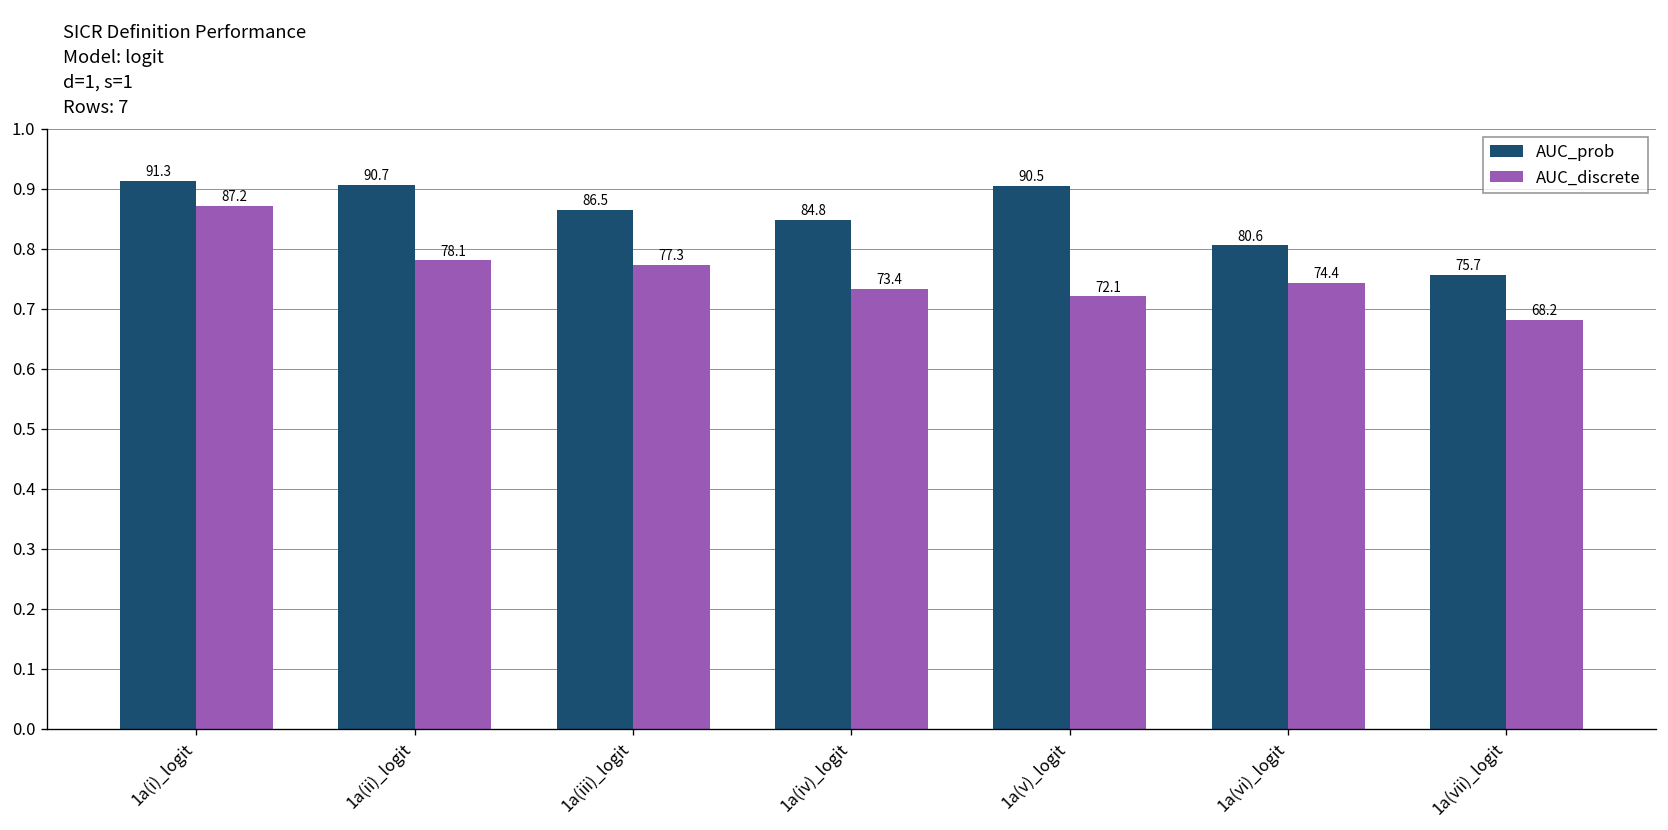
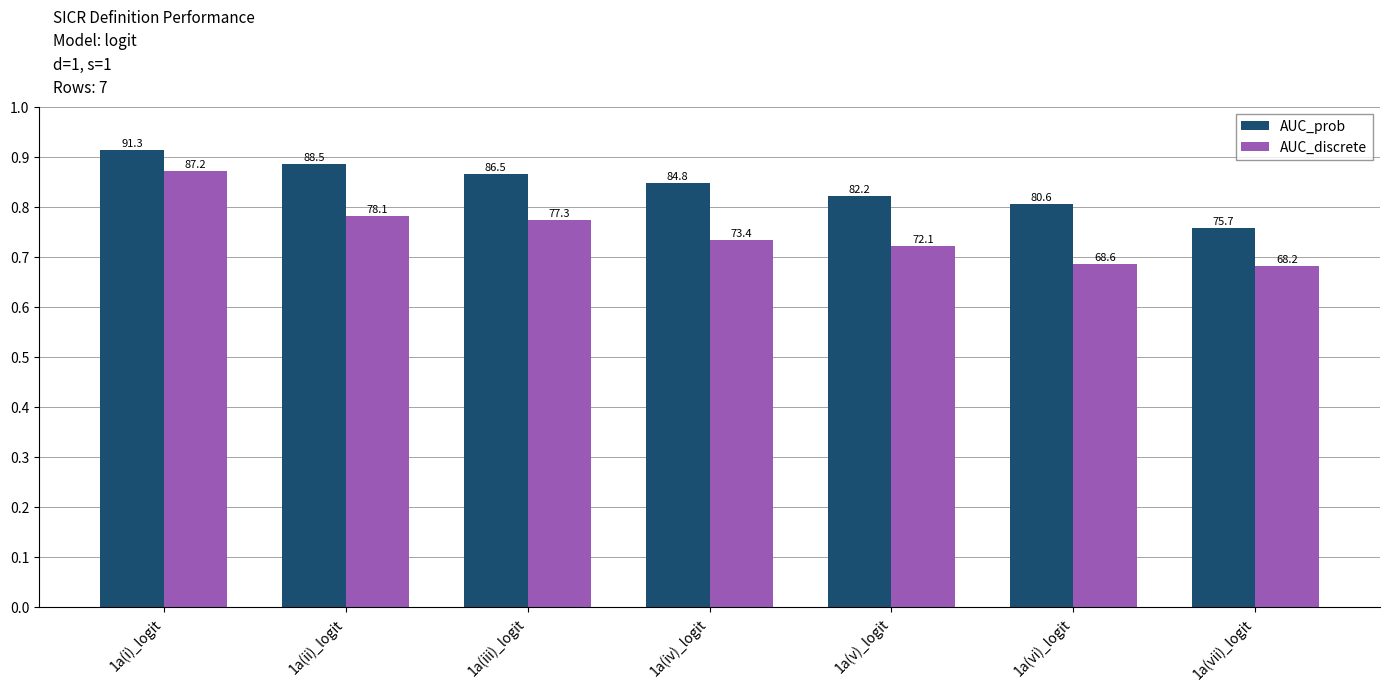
AUC_prob, 1a(ii)_logit: 90.7 -> 88.5
AUC_prob, 1a(v)_logit: 90.5 -> 82.2
AUC_discrete, 1a(vi)_logit: 74.4 -> 68.6
